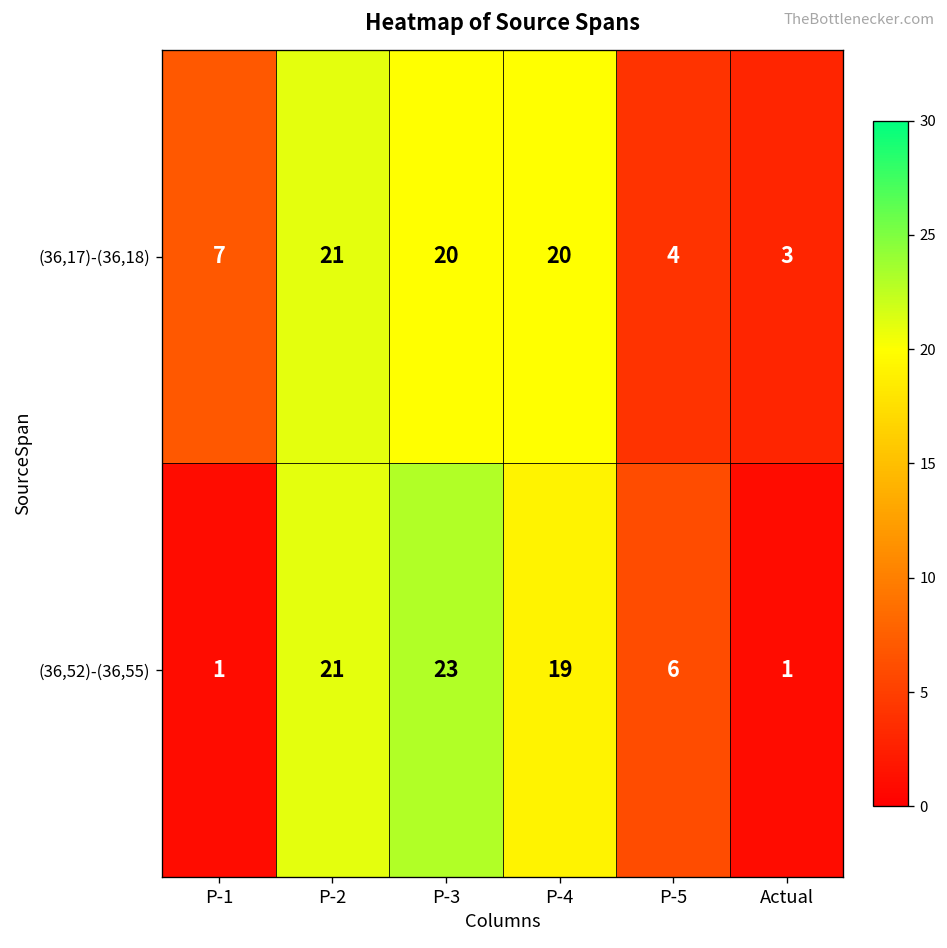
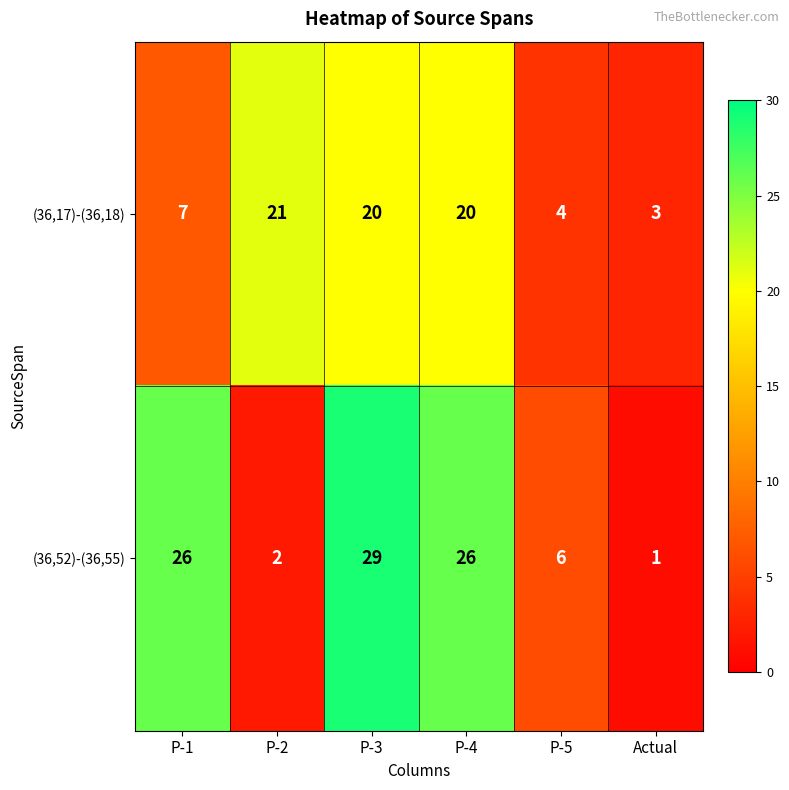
(36,52)-(36,55), P-1: 1 -> 26
(36,52)-(36,55), P-2: 21 -> 2
(36,52)-(36,55), P-3: 23 -> 29
(36,52)-(36,55), P-4: 19 -> 26
